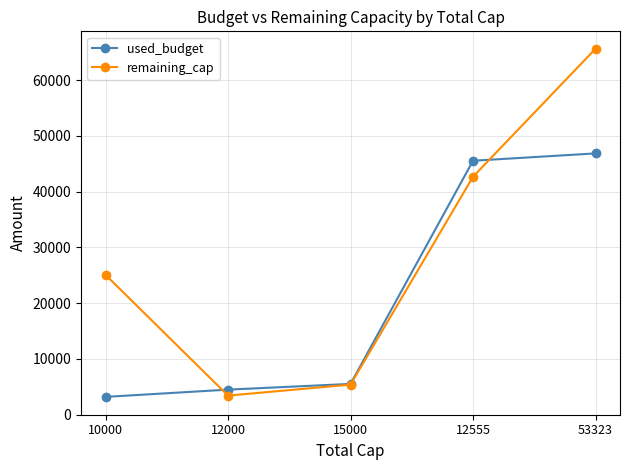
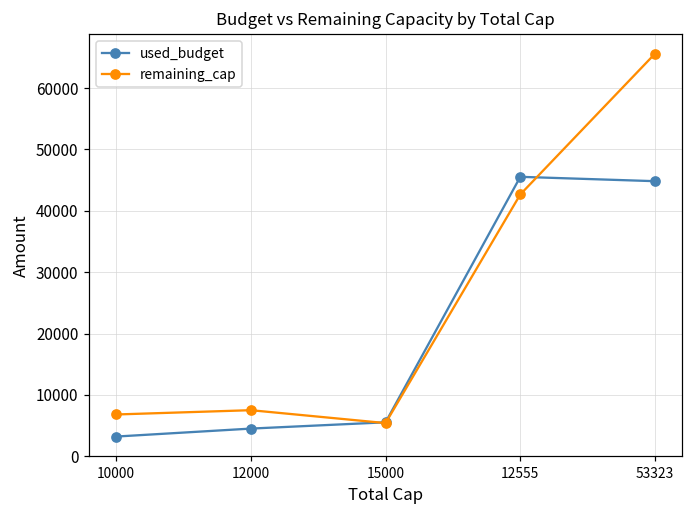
remaining_cap, 10000: 25000 -> 7000
remaining_cap, 12000: 3000 -> 8000
used_budget, 53323: 47000 -> 45000
